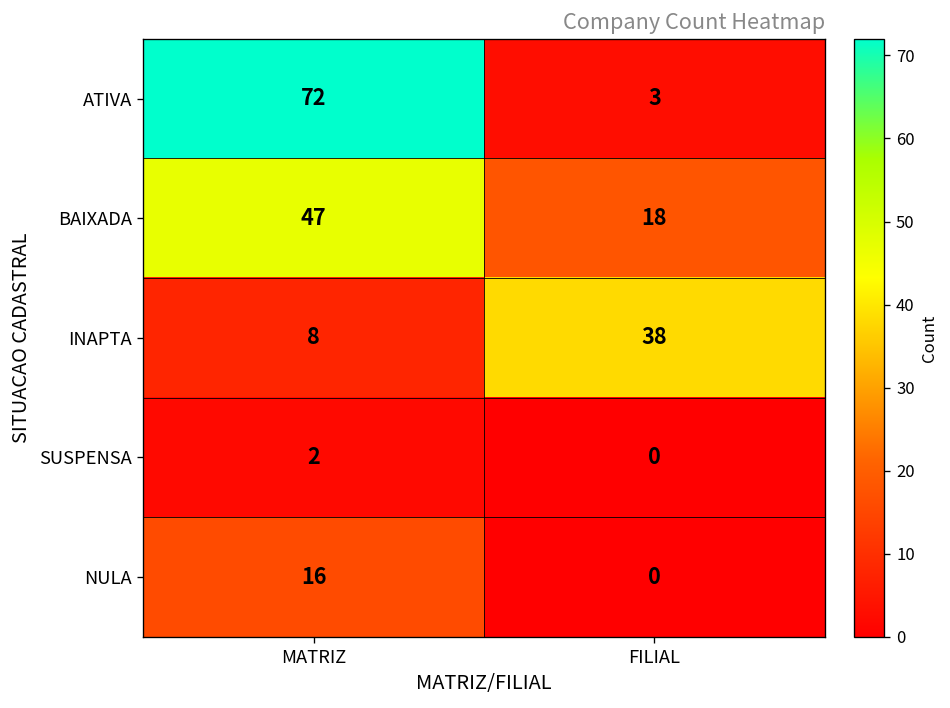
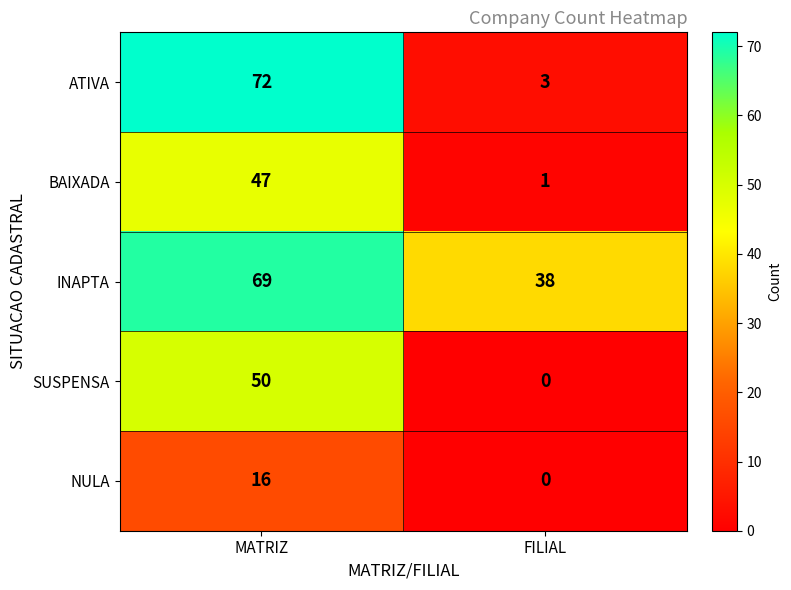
BAIXADA, FILIAL: 18 -> 1
INAPTA, MATRIZ: 8 -> 69
SUSPENSA, MATRIZ: 2 -> 50
